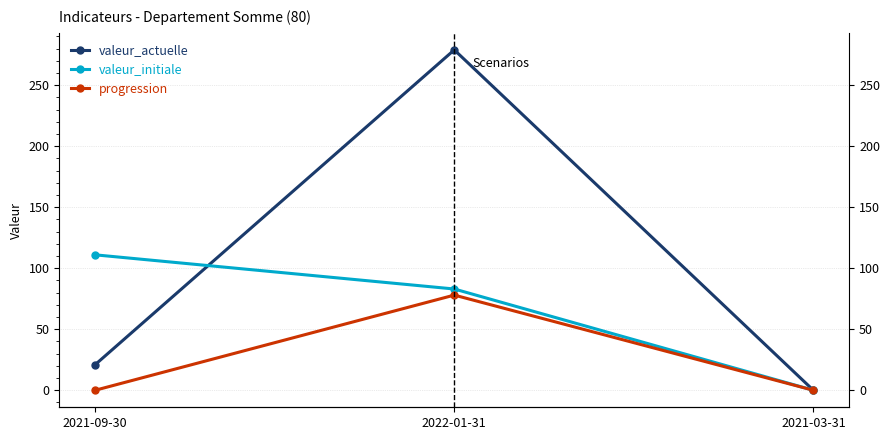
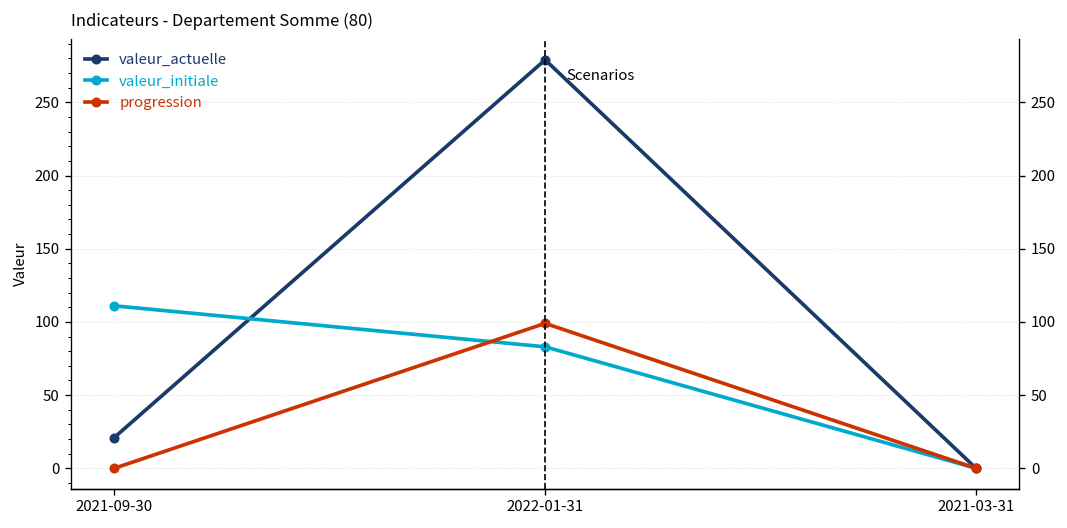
progression, 2022-01-31: 78 -> 99
